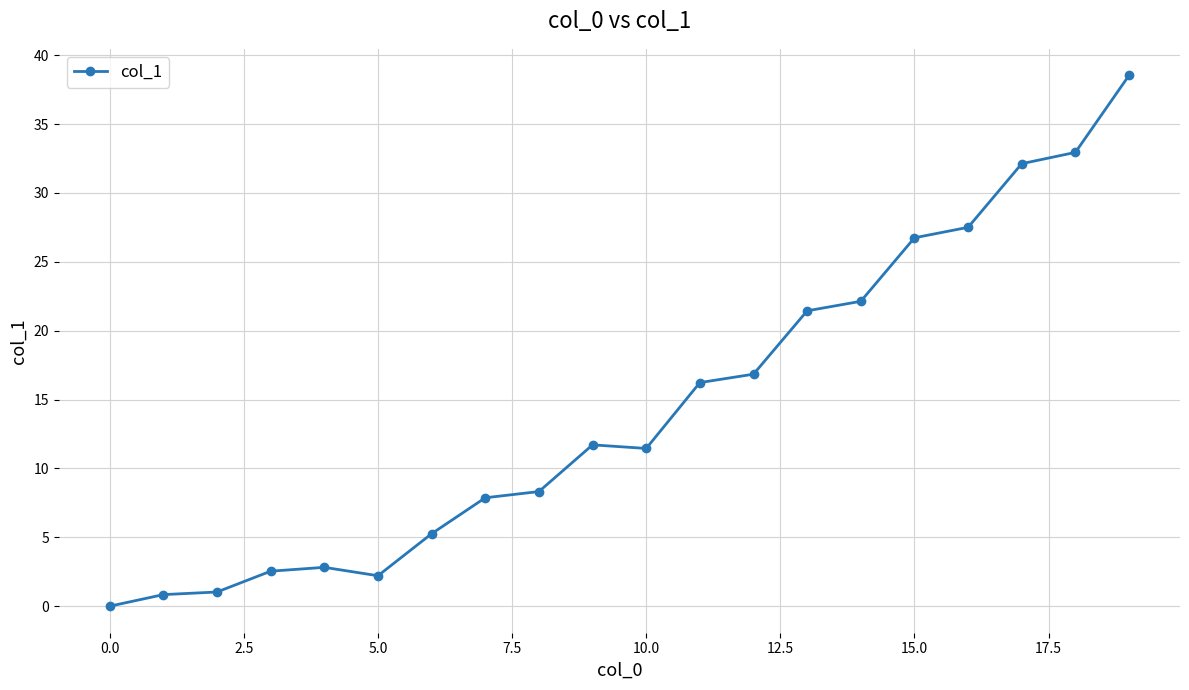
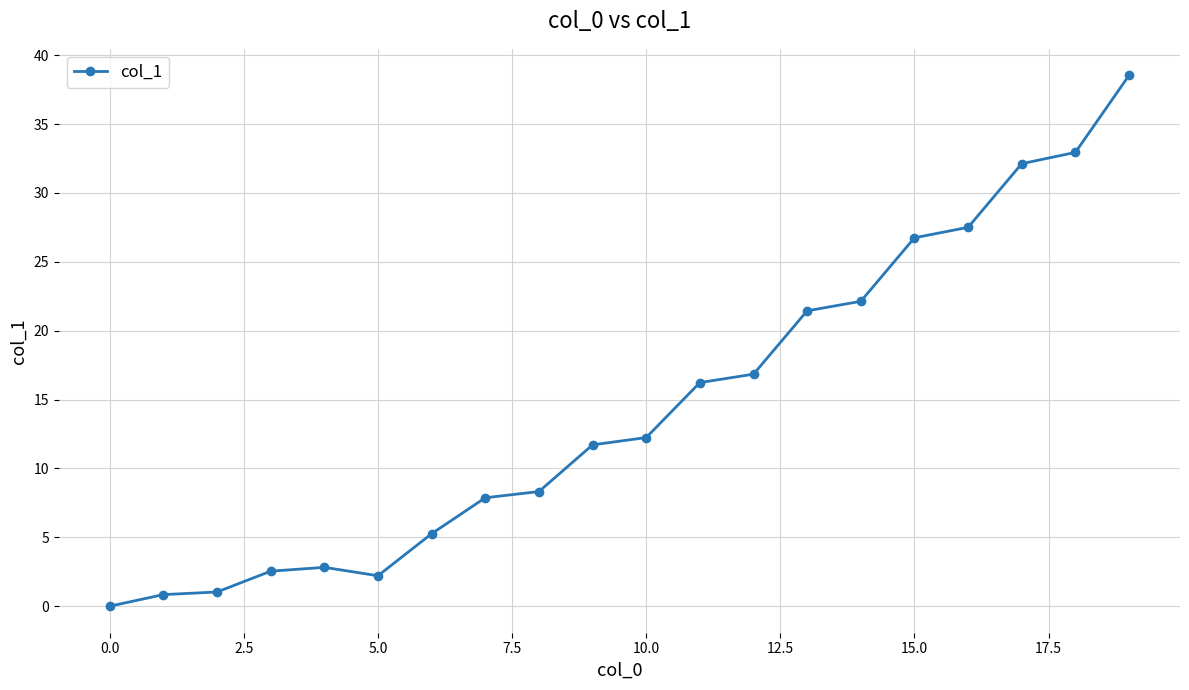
10.0: 11.5 -> 12.2
